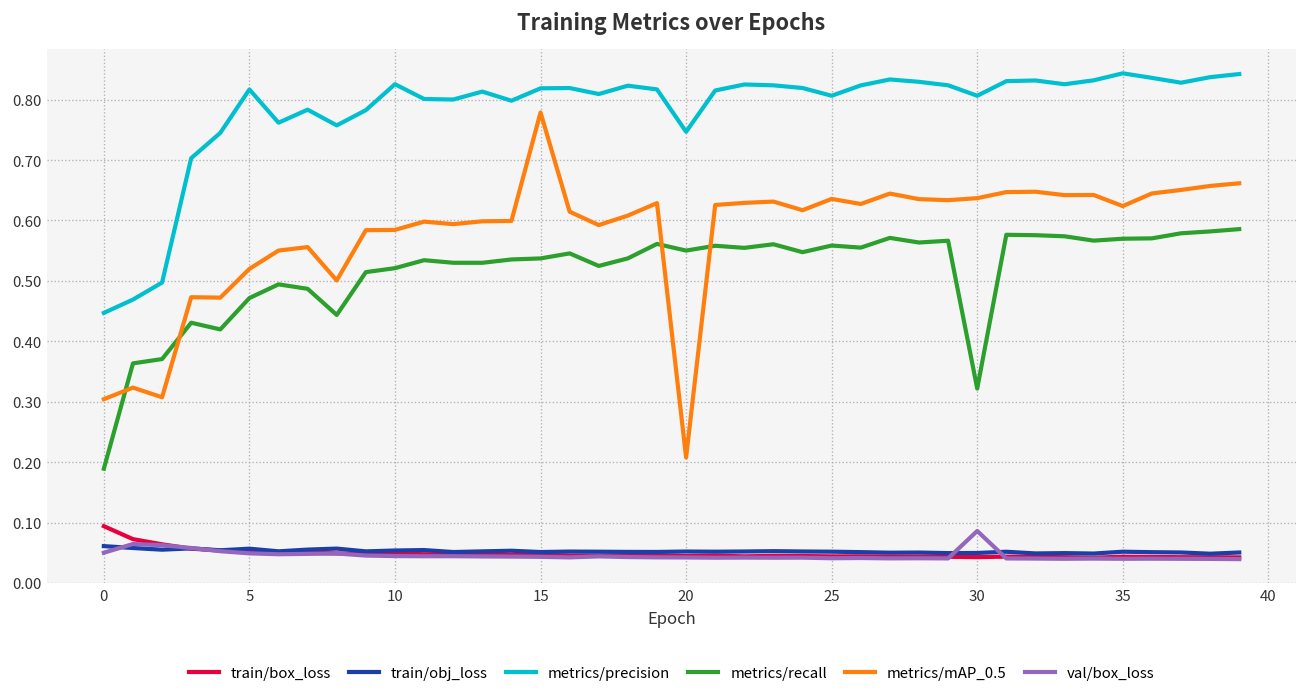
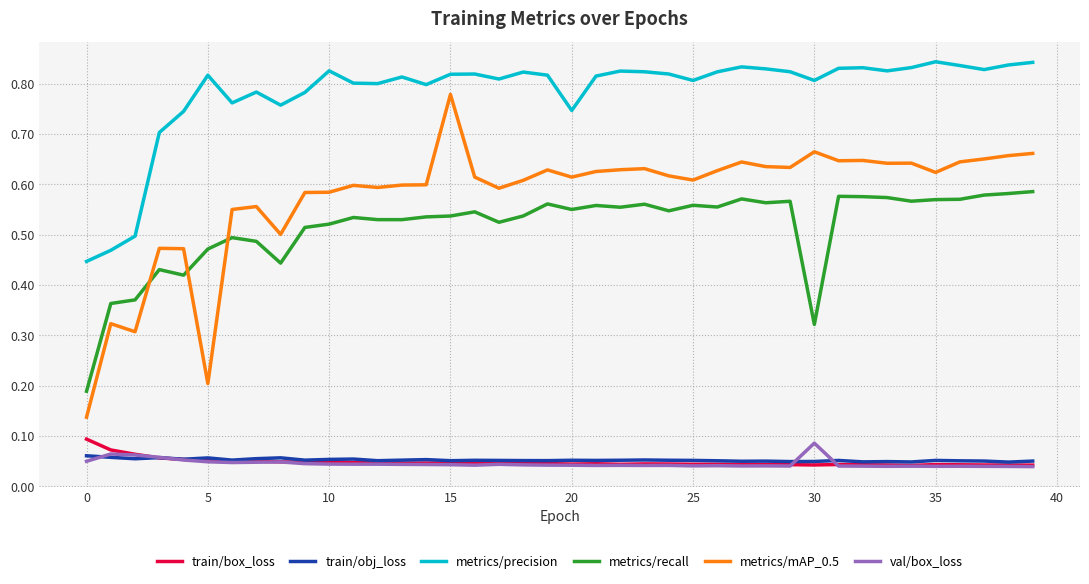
metrics/mAP_0.5, 0: 0.30 -> 0.14
metrics/mAP_0.5, 5: 0.52 -> 0.20
metrics/mAP_0.5, 20: 0.21 -> 0.61
metrics/mAP_0.5, 25: 0.64 -> 0.61
metrics/mAP_0.5, 30: 0.64 -> 0.66
